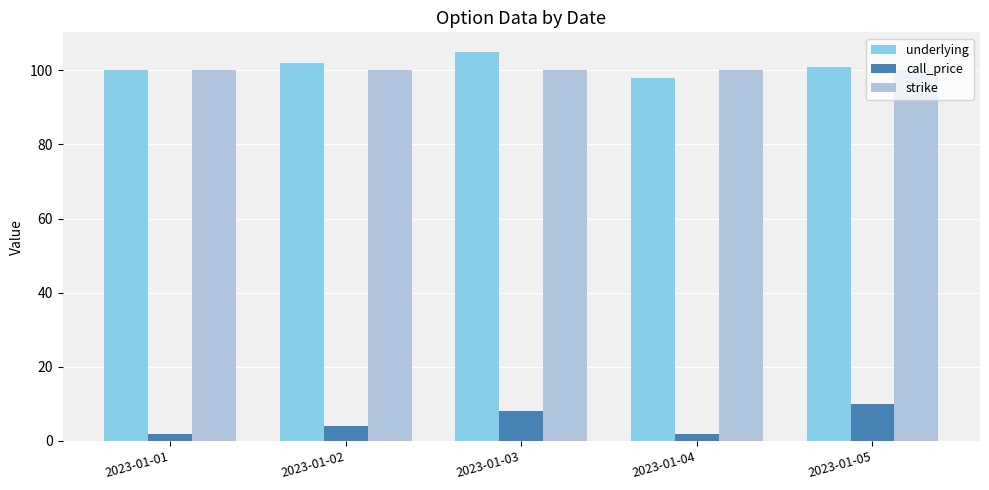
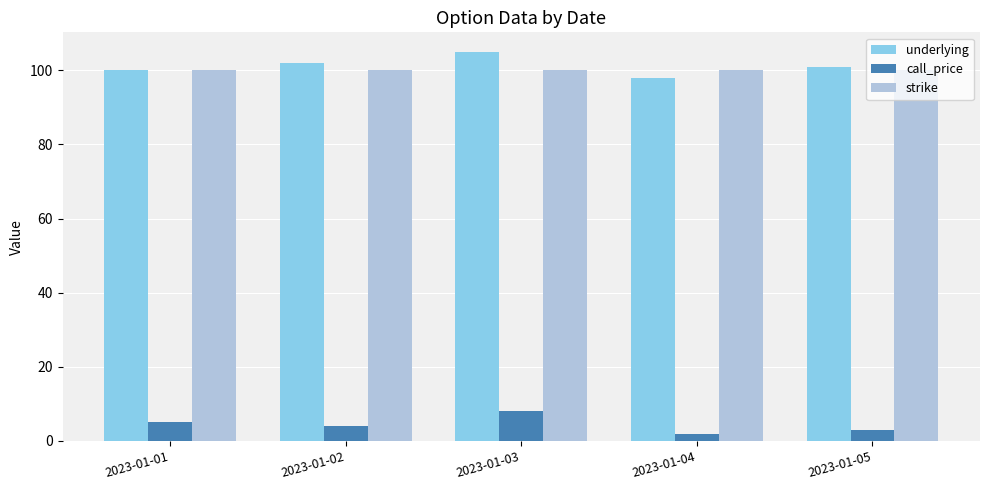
call_price, 2023-01-01: 2 -> 5
call_price, 2023-01-05: 10 -> 3
